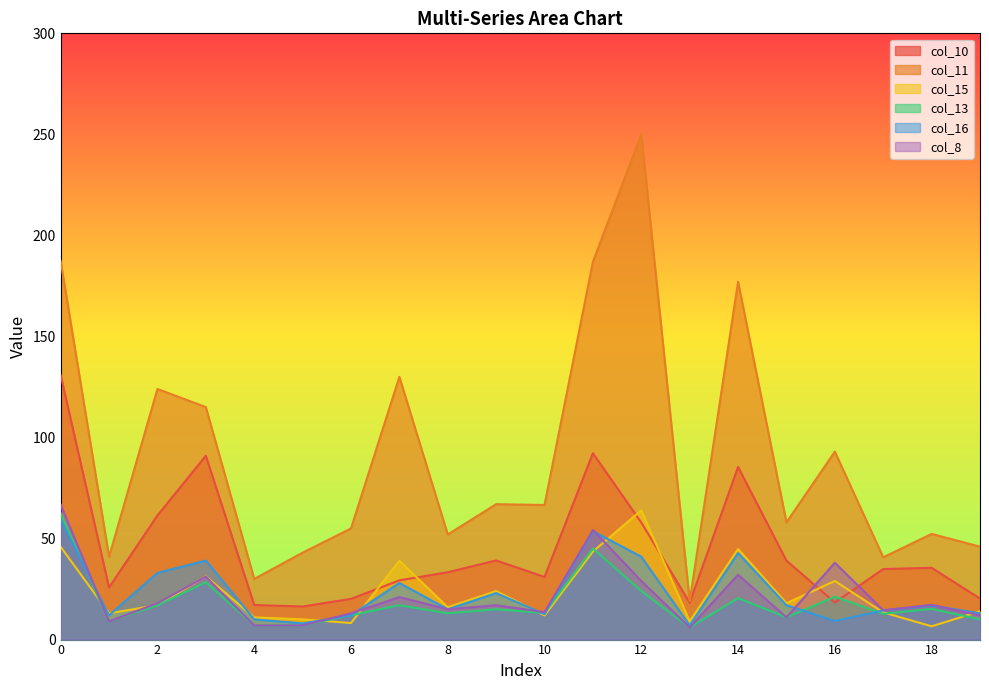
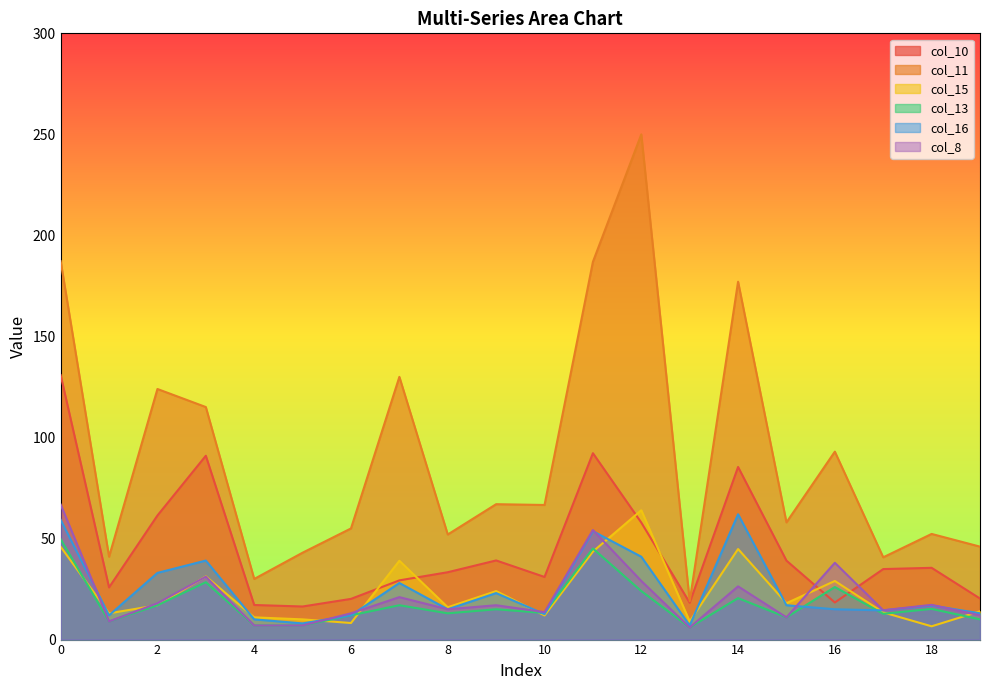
col_13, 0: 62 -> 50
col_16, 14: 43 -> 62
col_8, 14: 32 -> 26
col_13, 16: 21 -> 26
col_16, 16: 9 -> 15
